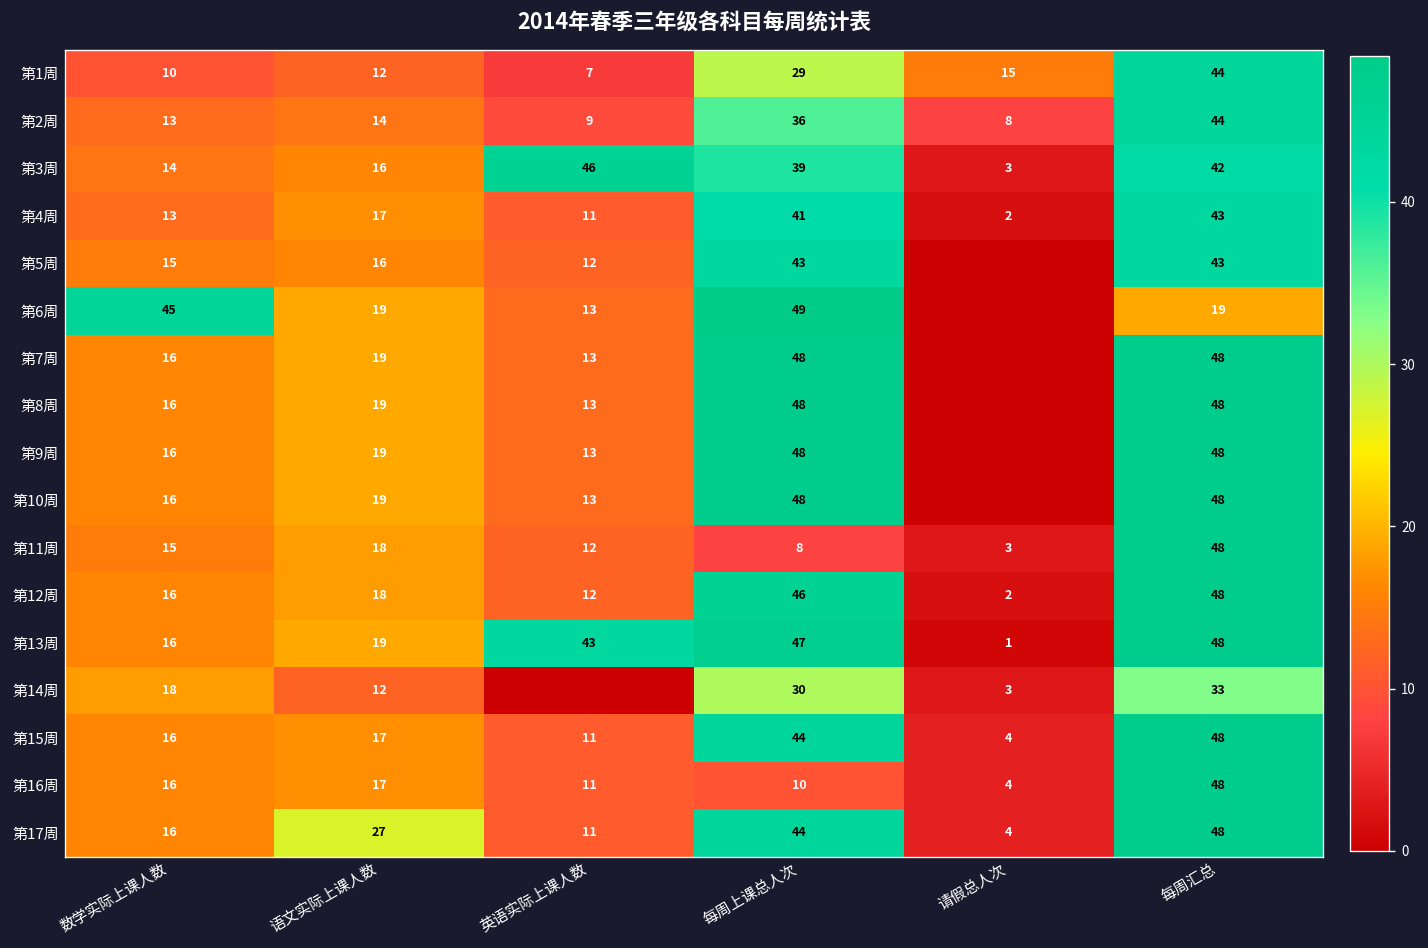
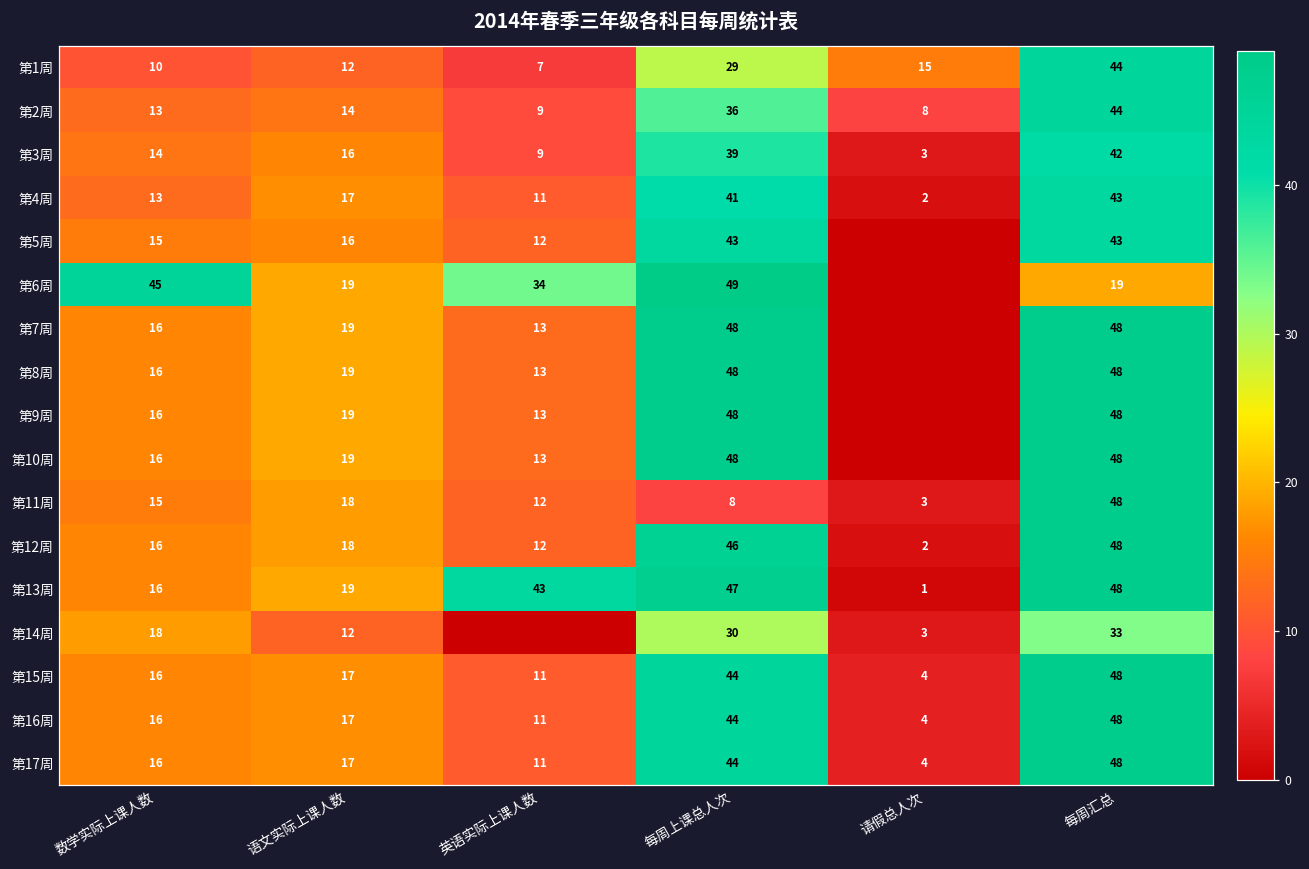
第3周, 英语实际上课人数: 46 -> 9
第6周, 英语实际上课人数: 13 -> 34
第16周, 每周上课总人次: 10 -> 44
第17周, 语文实际上课人数: 27 -> 17
